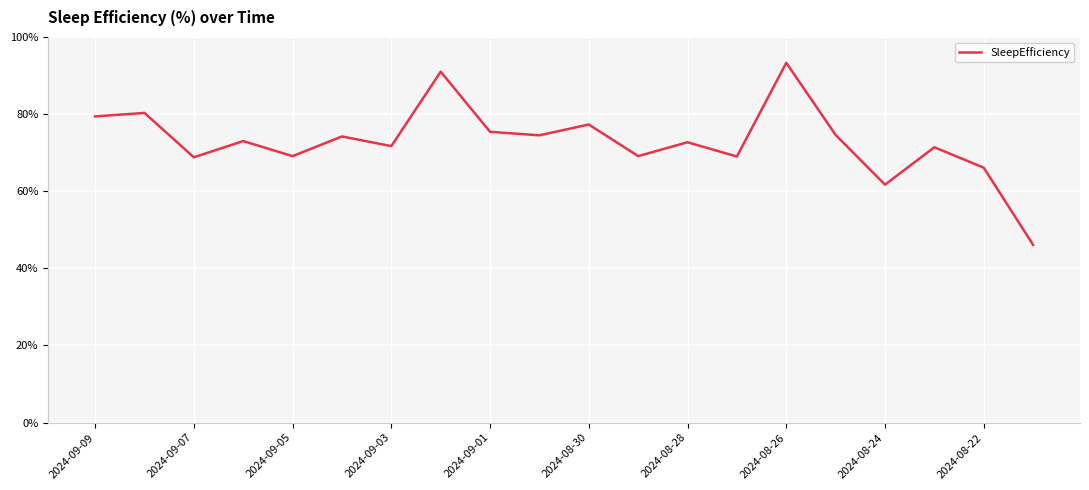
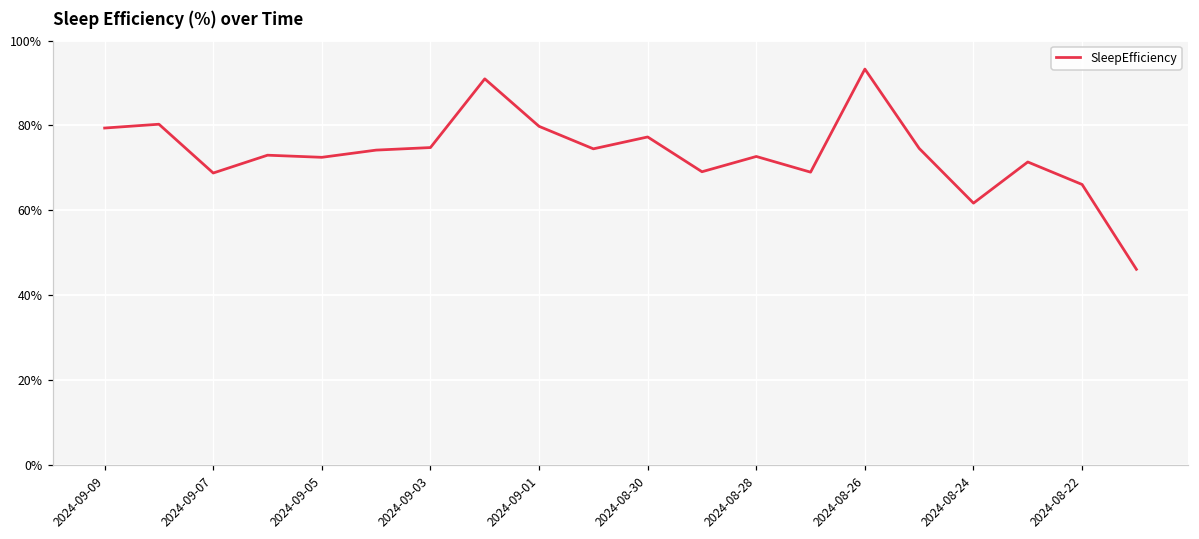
2024-09-05: 69% -> 73%
2024-09-03: 72% -> 75%
2024-09-01: 75% -> 80%
